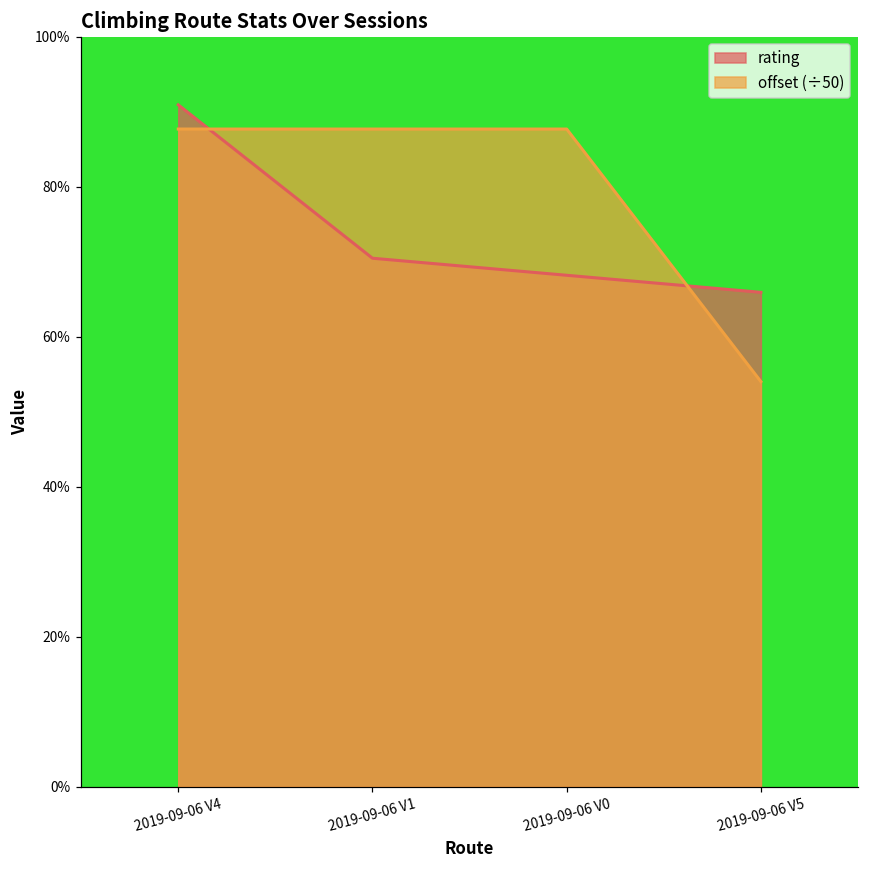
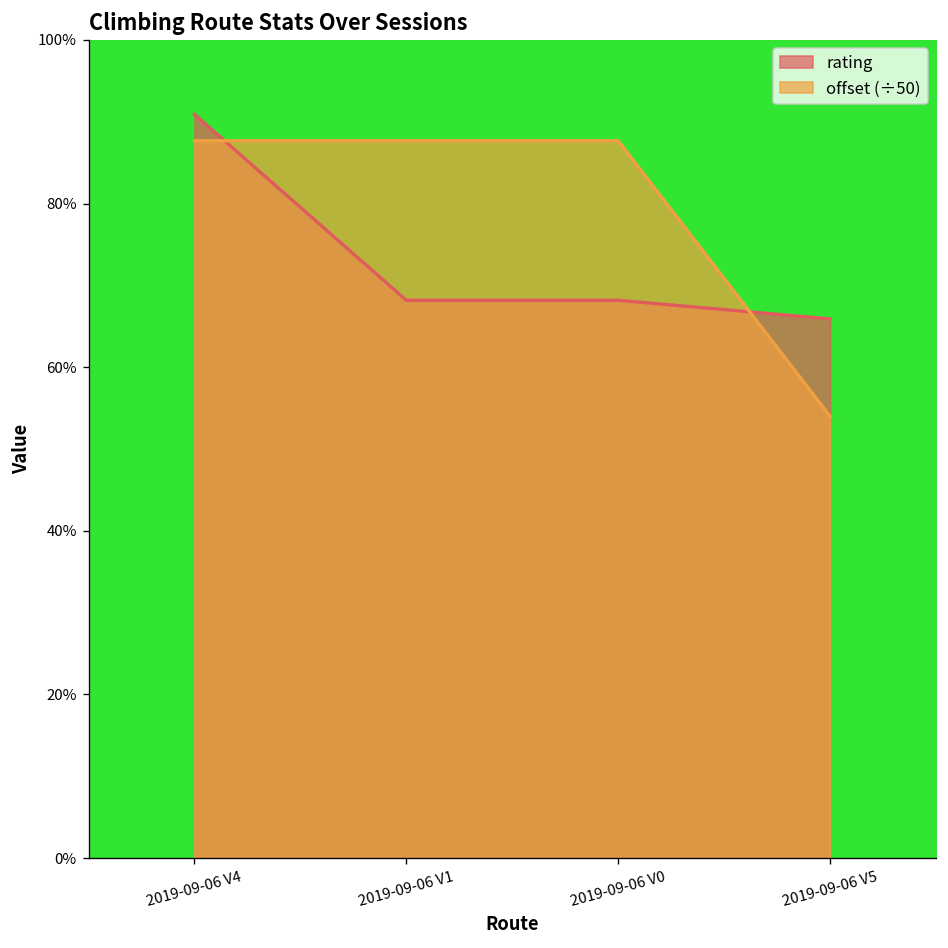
rating, 2019-09-06 V1: 70% -> 68%
